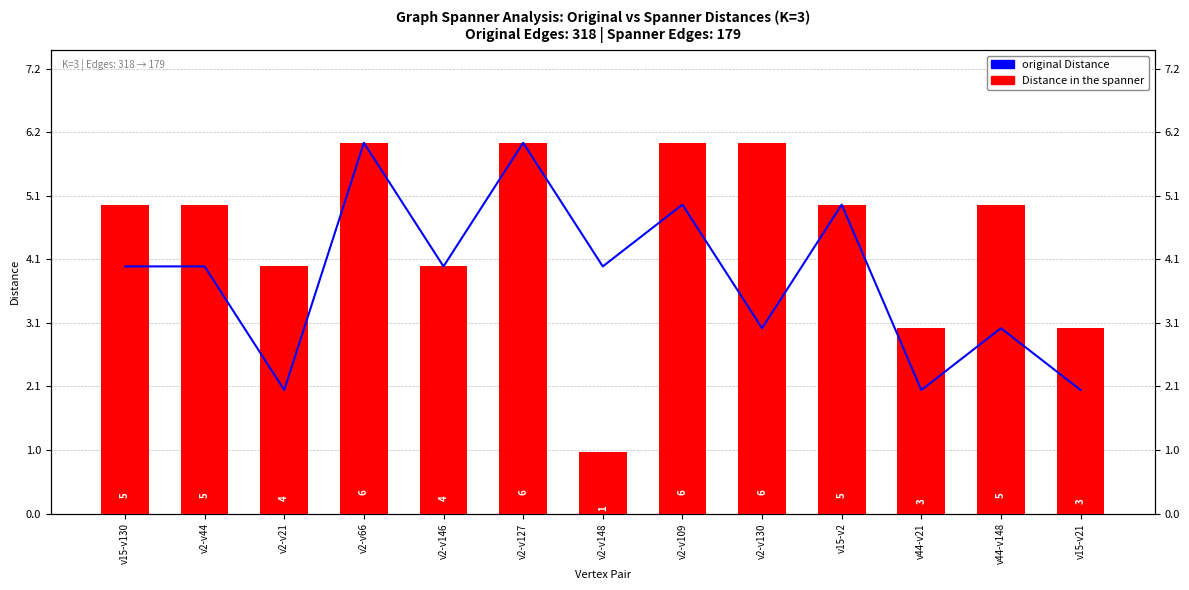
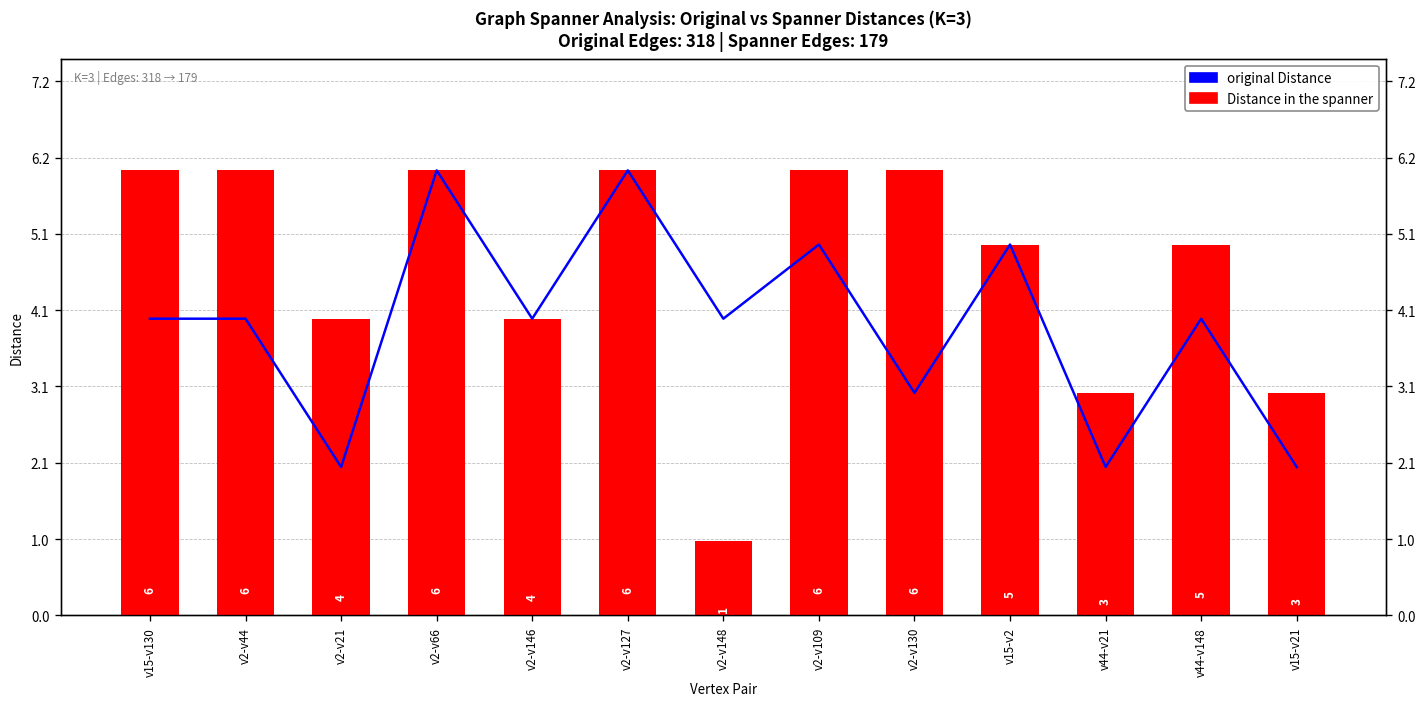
Distance in the spanner, v15-v130: 5 -> 6
Distance in the spanner, v2-v44: 5 -> 6
original Distance, v44-v148: 3 -> 4
